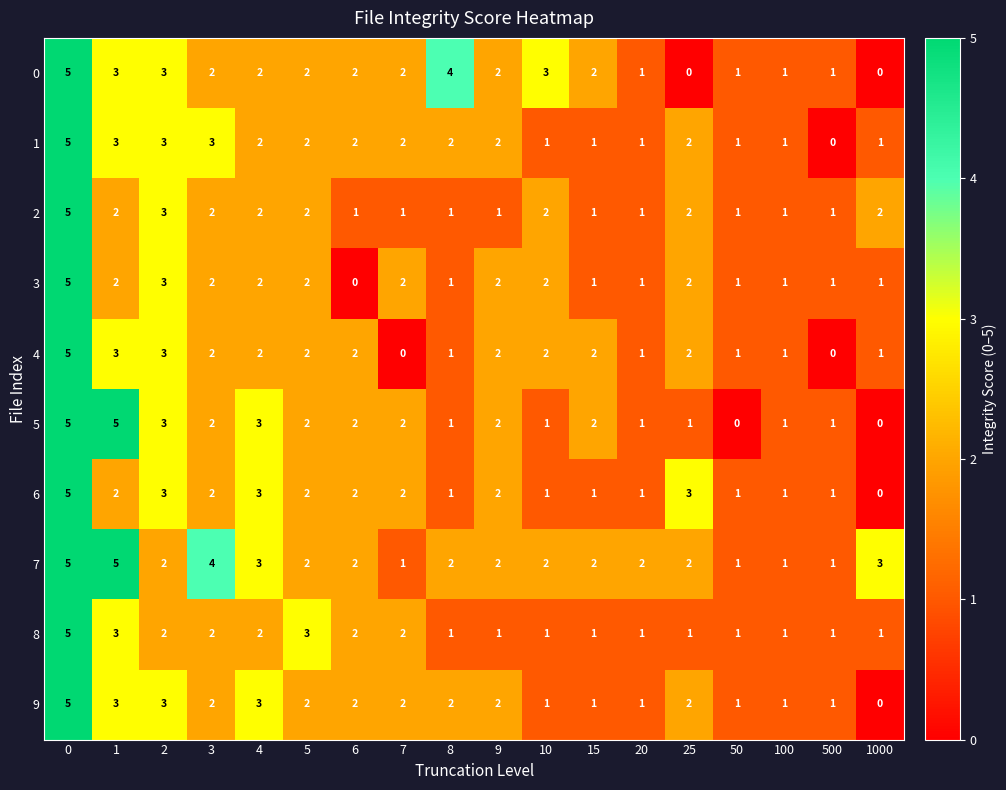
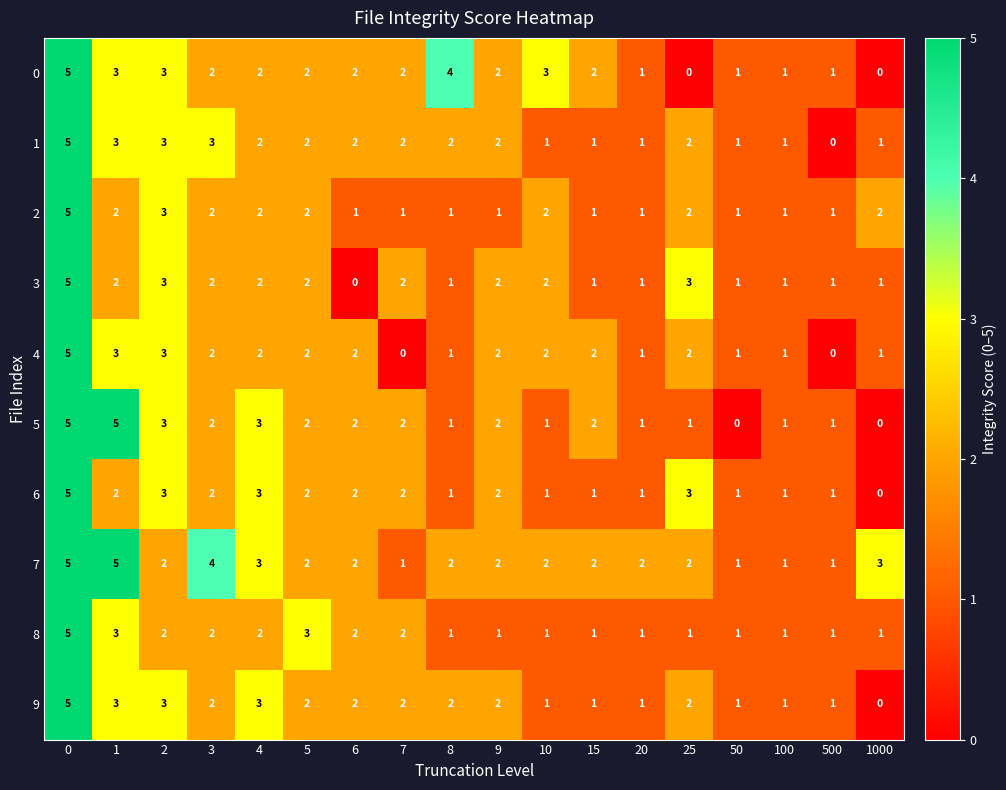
3, 25: 2 -> 3
